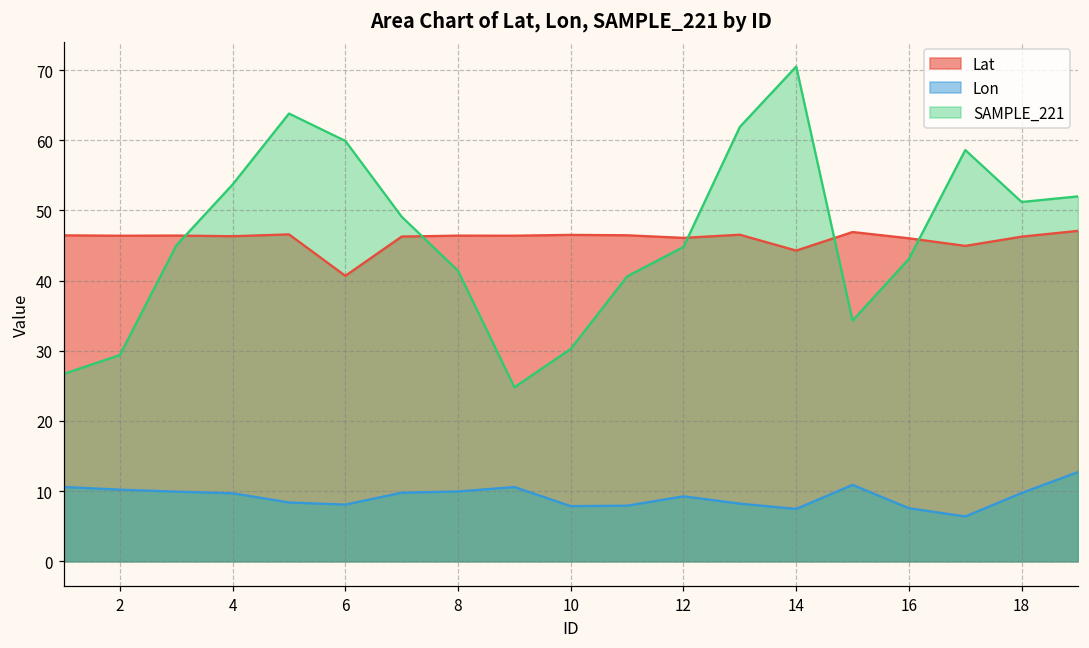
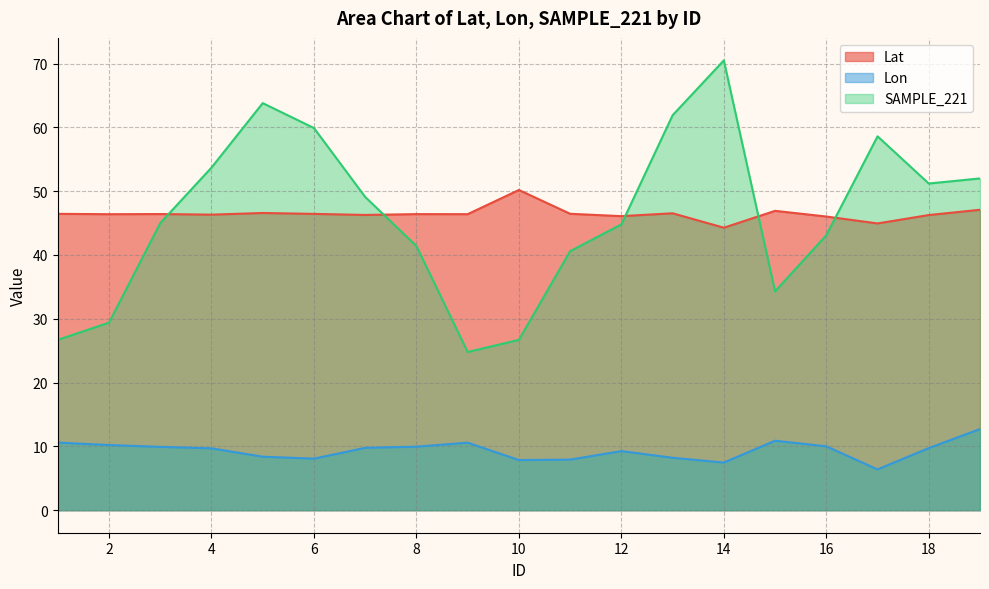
Lat, 6: 41 -> 46
Lat, 10: 47 -> 50
SAMPLE_221, 10: 30 -> 27
Lon, 16: 8 -> 10
